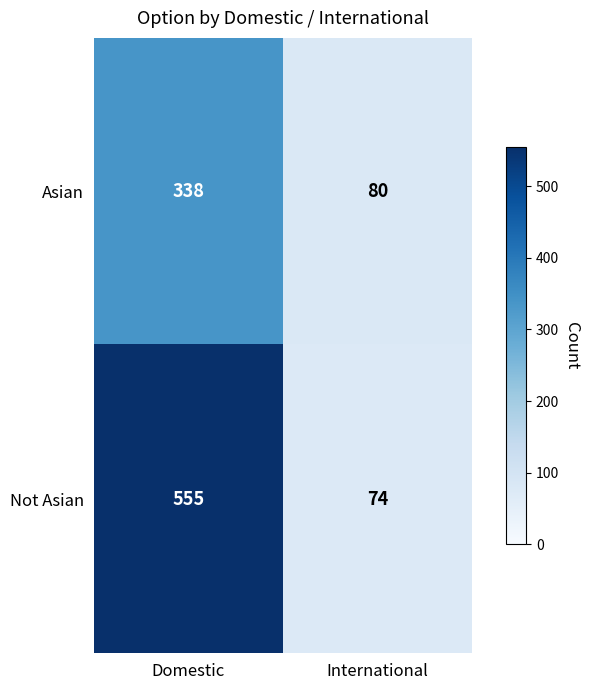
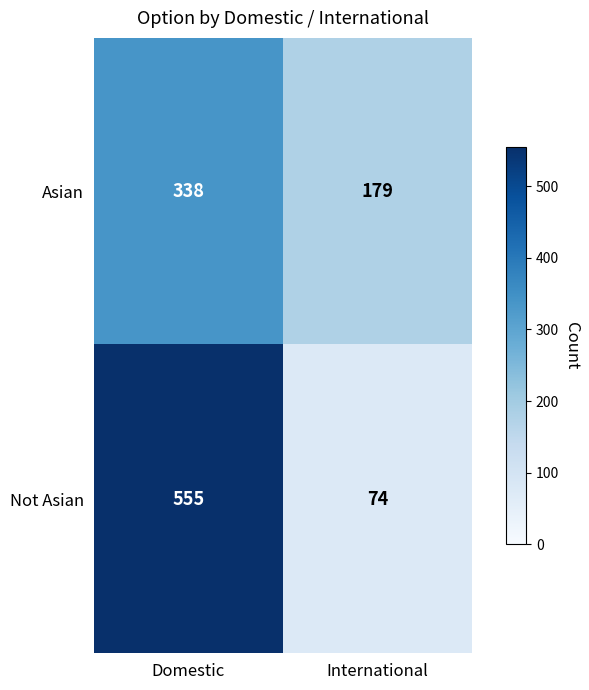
Asian, International: 80 -> 179
